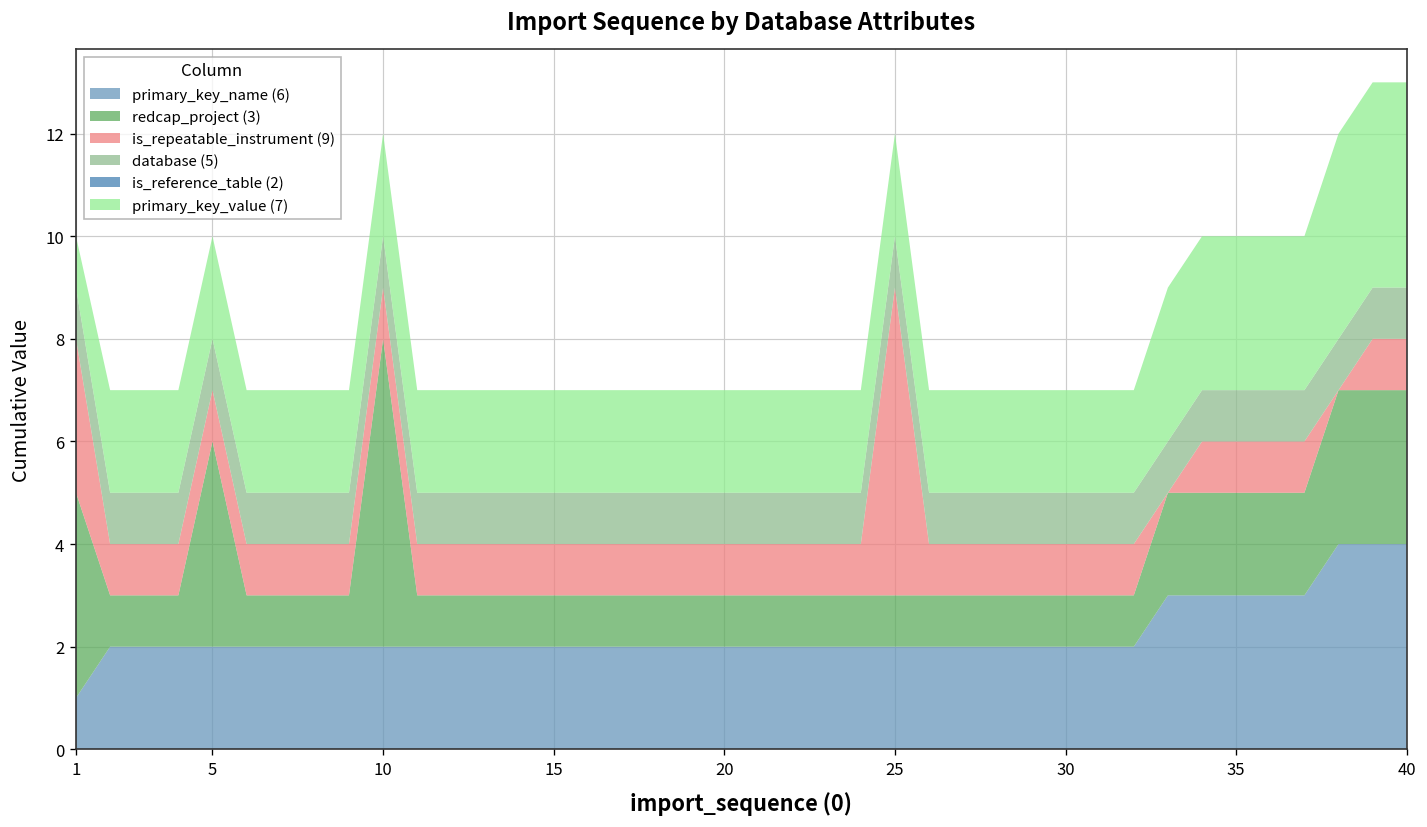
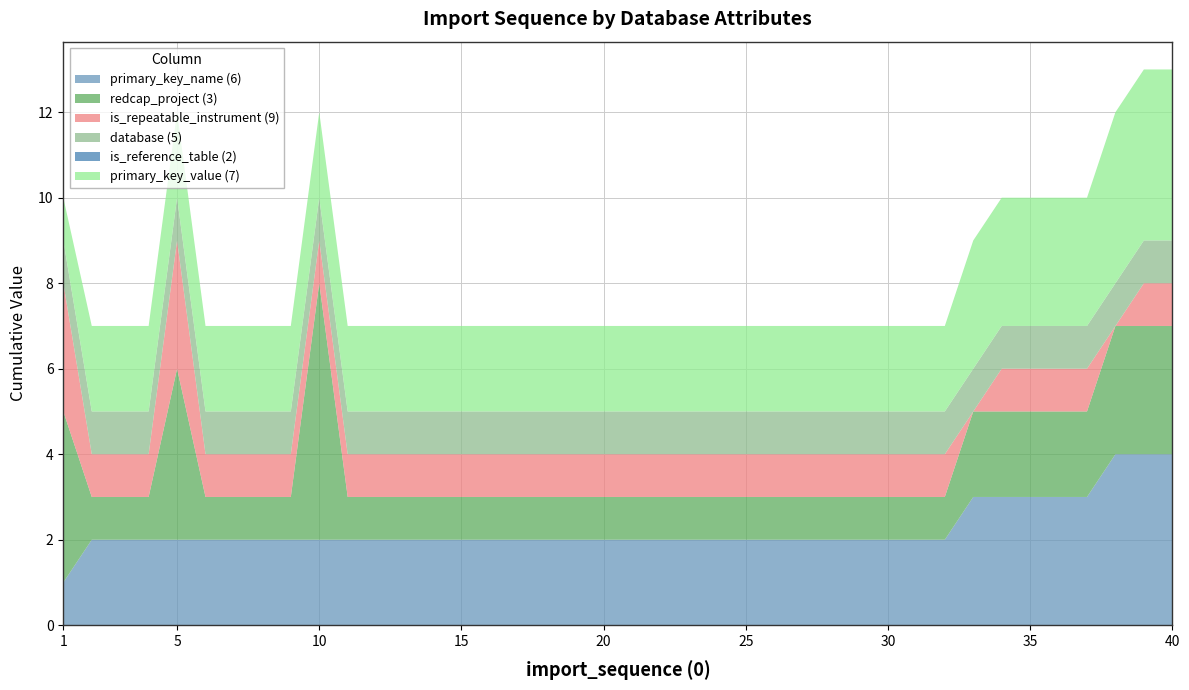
is_repeatable_instrument (9), 5: 1 -> 3
is_repeatable_instrument (9), 25: 6 -> 1
